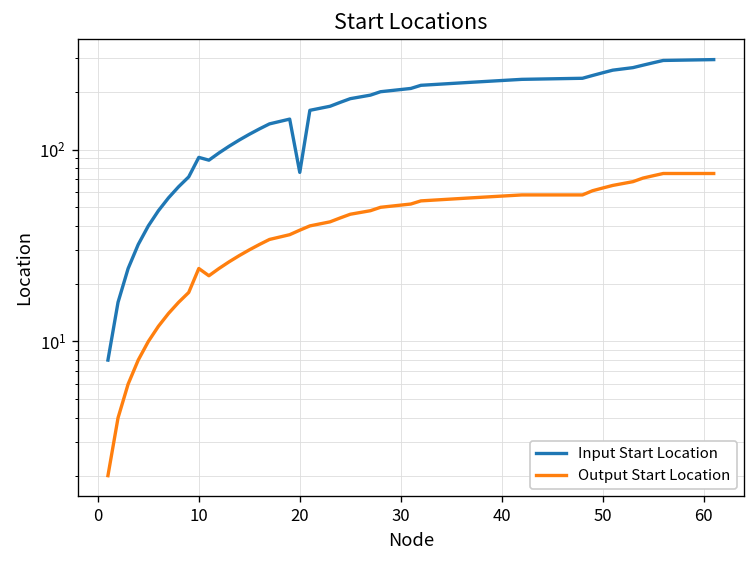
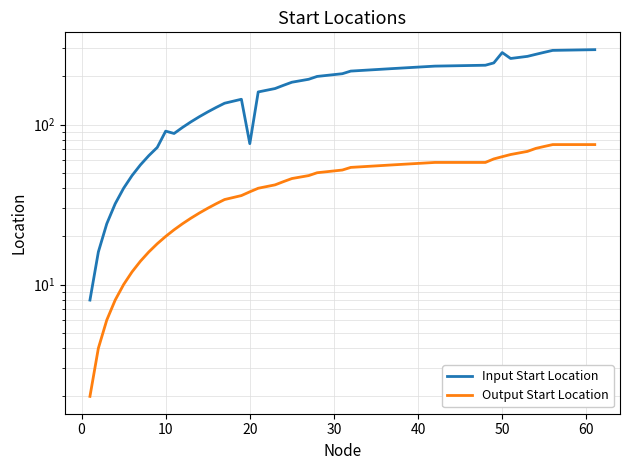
Output Start Location, 10: 24 -> 20
Input Start Location, 50: 250 -> 280
